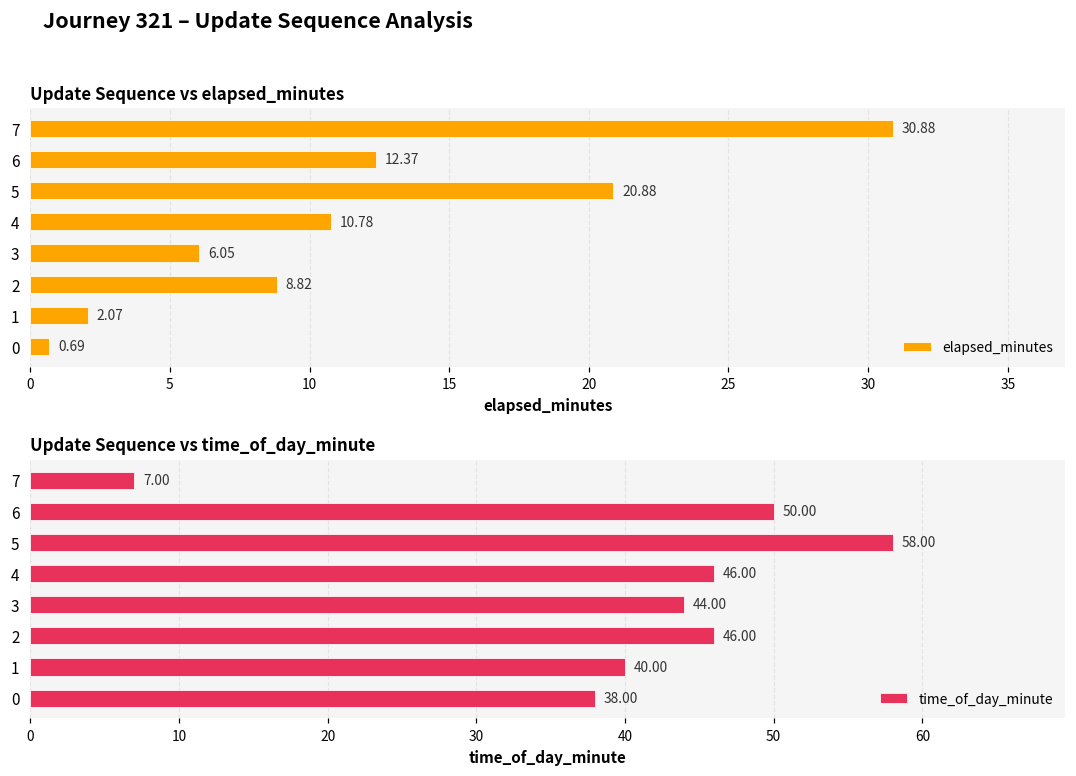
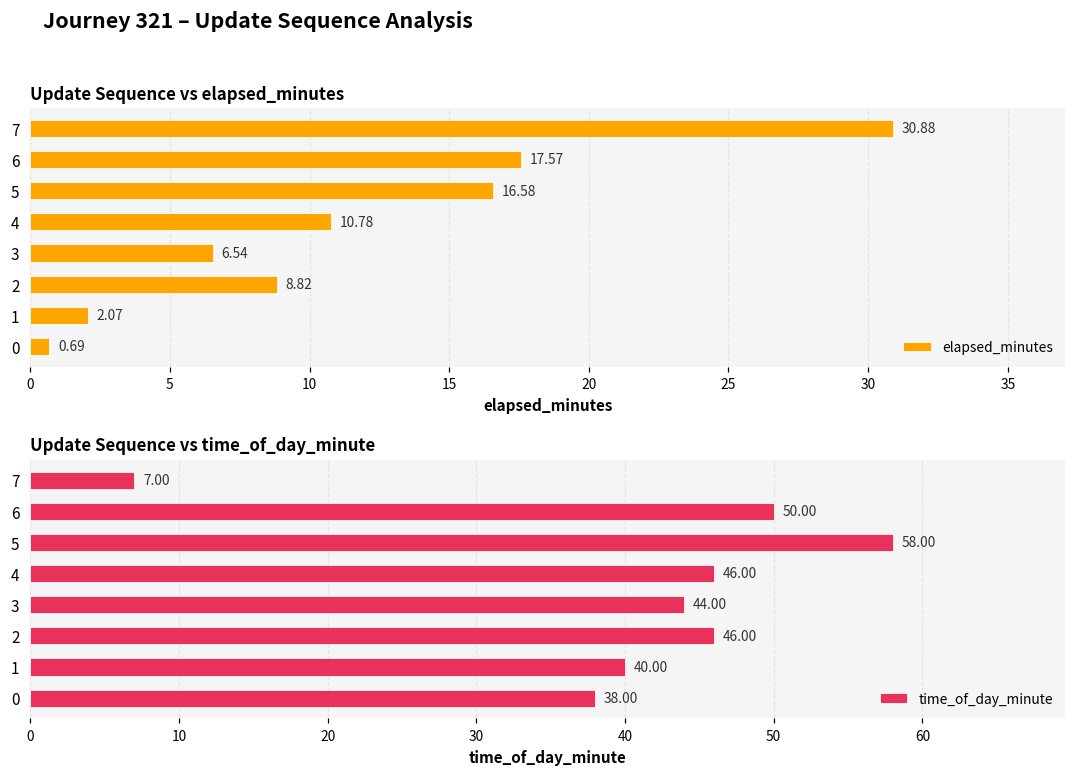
Update Sequence vs elapsed_minutes, 6: 12.37 -> 17.57
Update Sequence vs elapsed_minutes, 5: 20.88 -> 16.58
Update Sequence vs elapsed_minutes, 3: 6.05 -> 6.54
